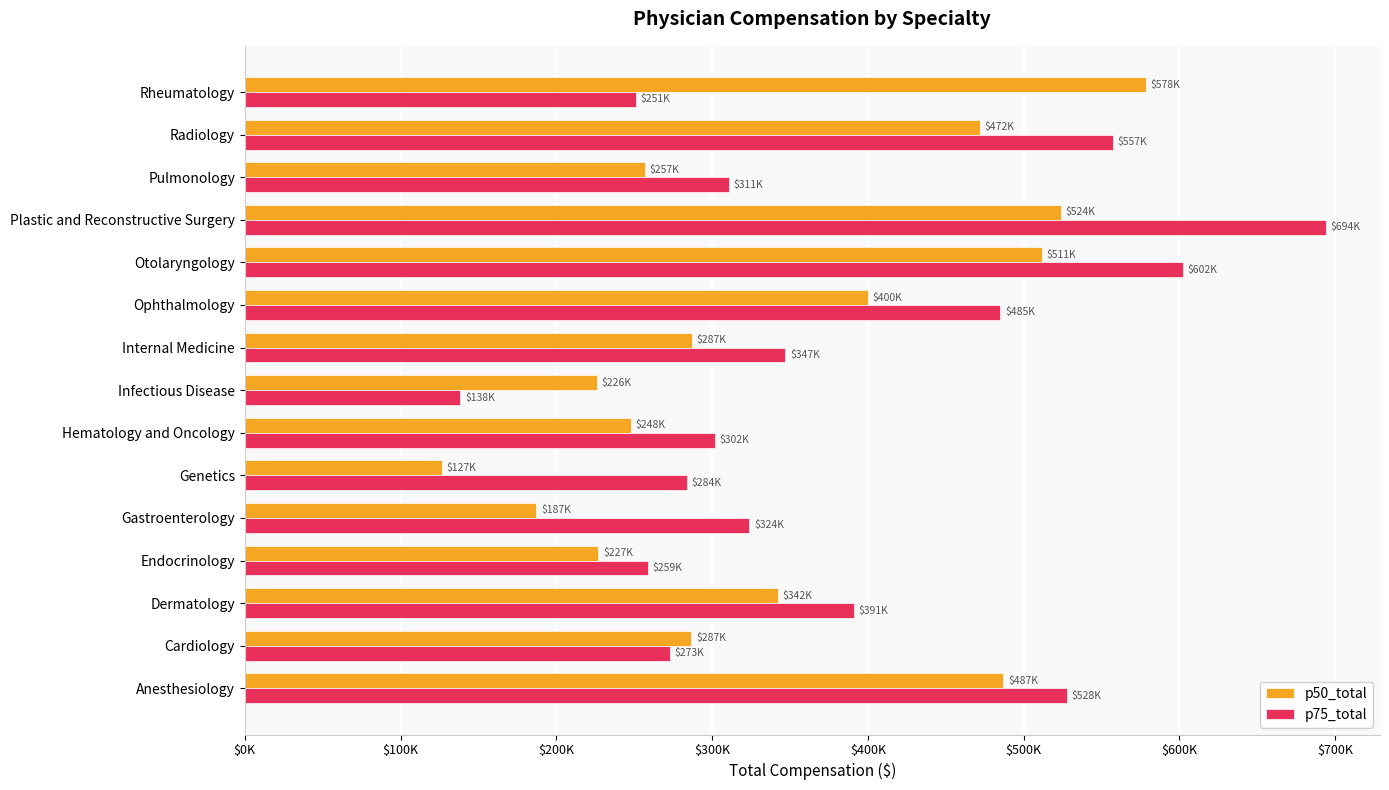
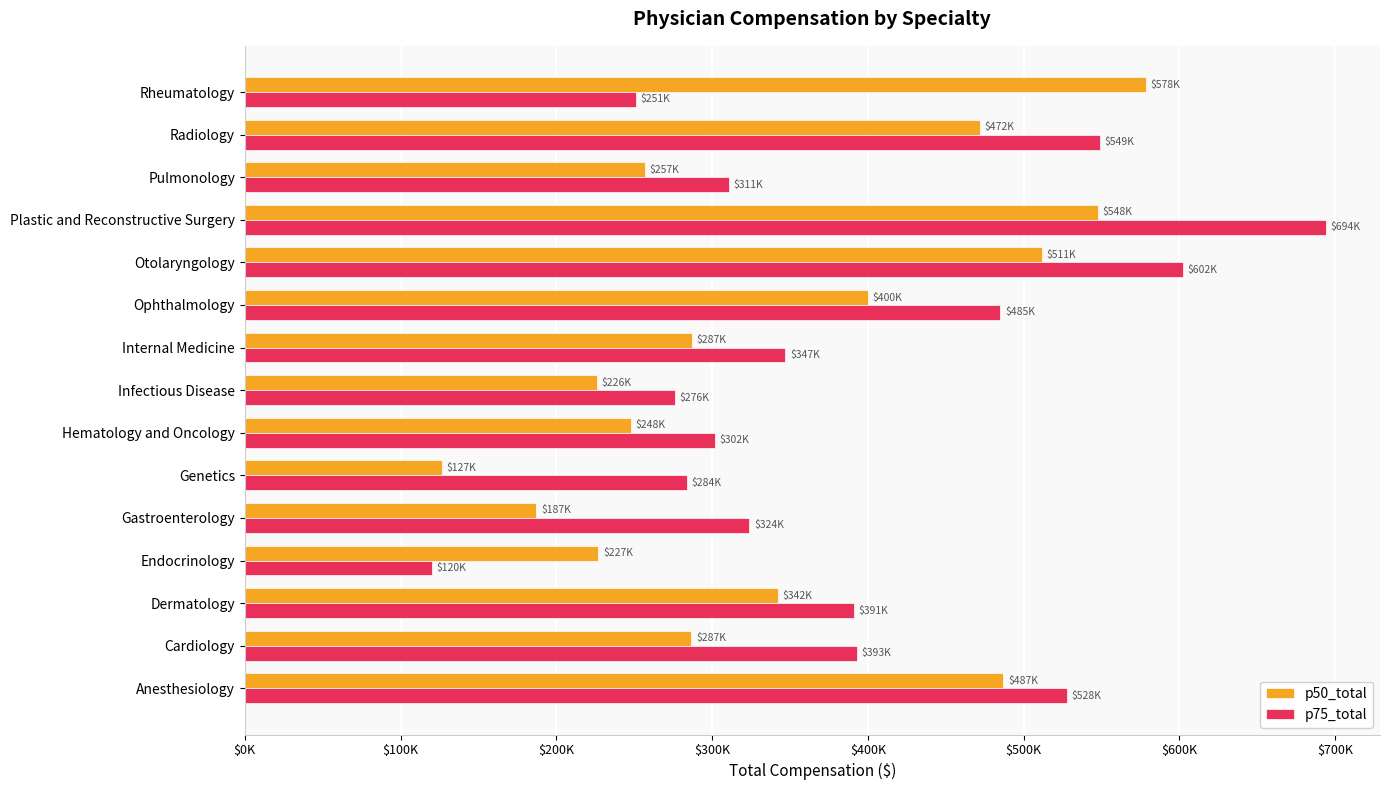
p75_total, Radiology: $557K -> $549K
p50_total, Plastic and Reconstructive Surgery: $524K -> $548K
p75_total, Infectious Disease: $138K -> $276K
p75_total, Endocrinology: $259K -> $120K
p75_total, Cardiology: $273K -> $393K
